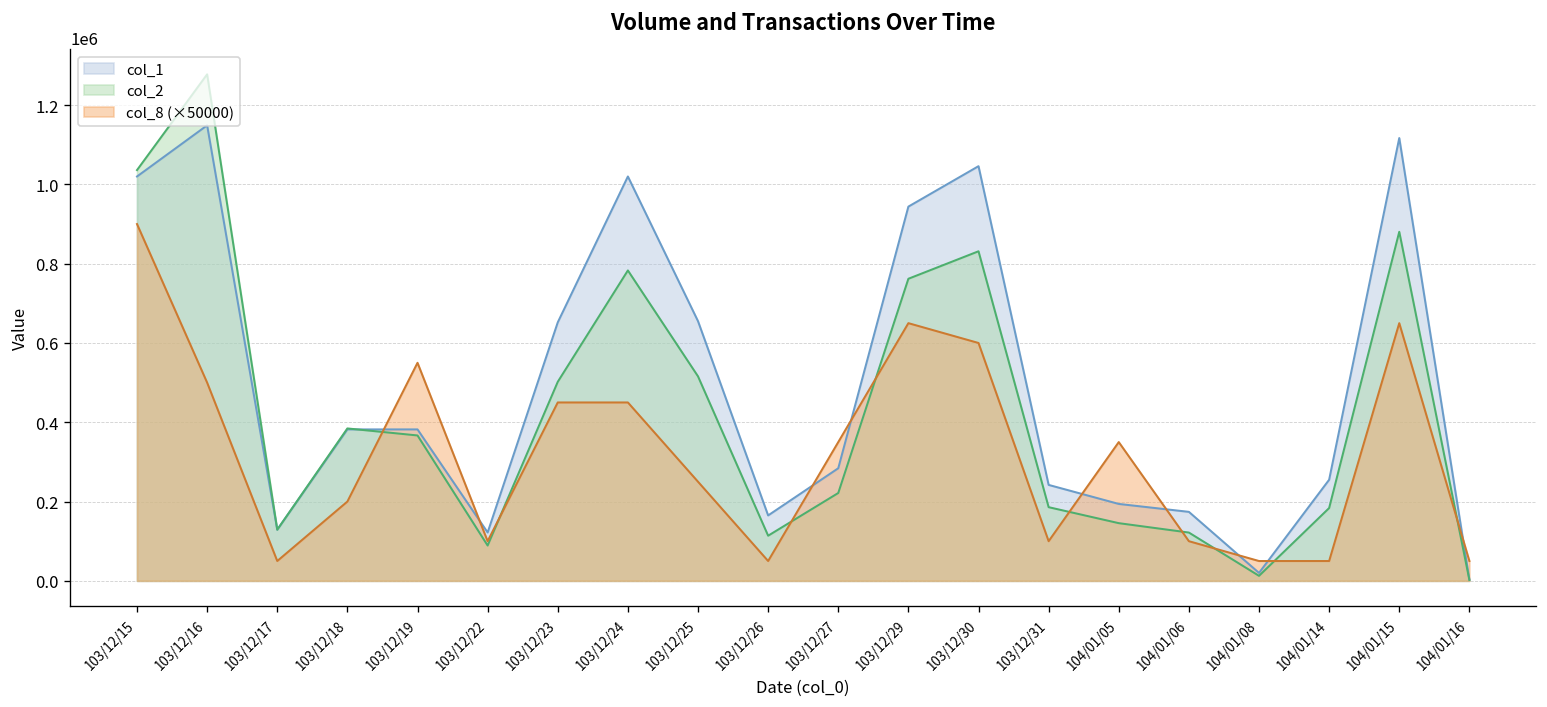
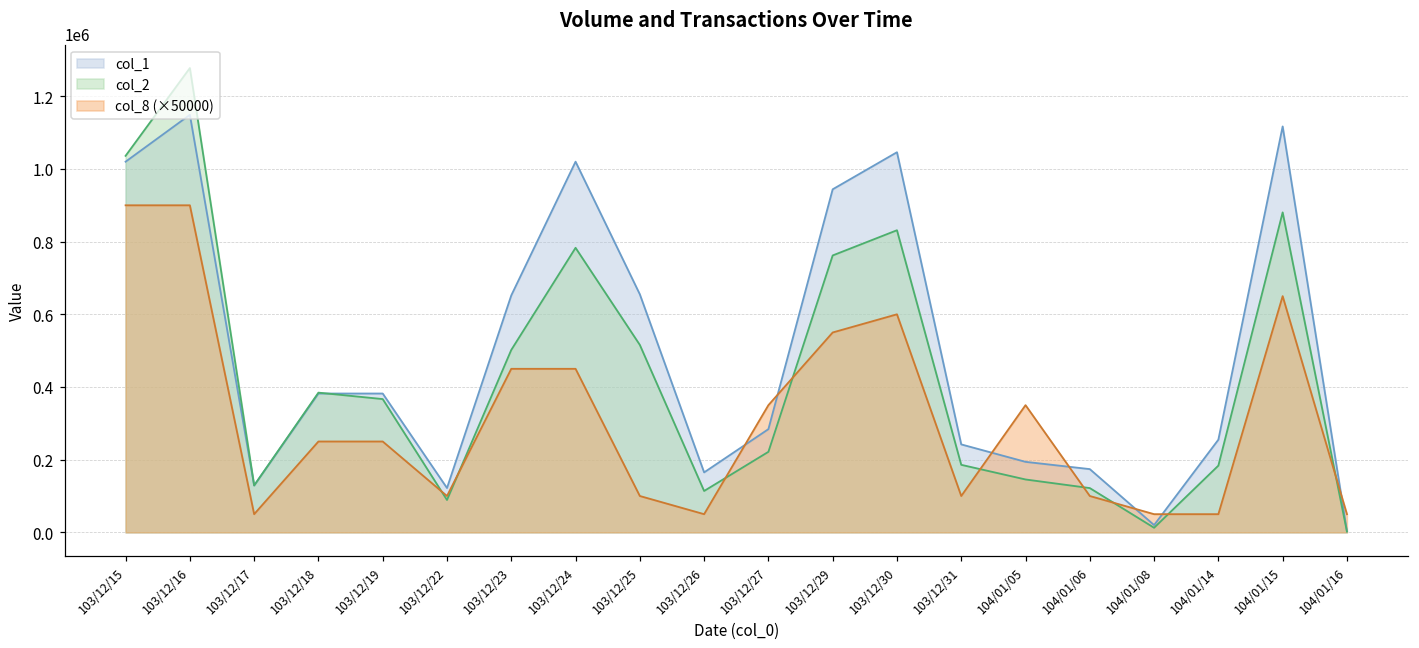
col_8 (×50000), 103/12/16: 500000 -> 900000
col_8 (×50000), 103/12/18: 200000 -> 250000
col_8 (×50000), 103/12/19: 550000 -> 250000
col_8 (×50000), 103/12/25: 250000 -> 100000
col_8 (×50000), 103/12/29: 650000 -> 550000
